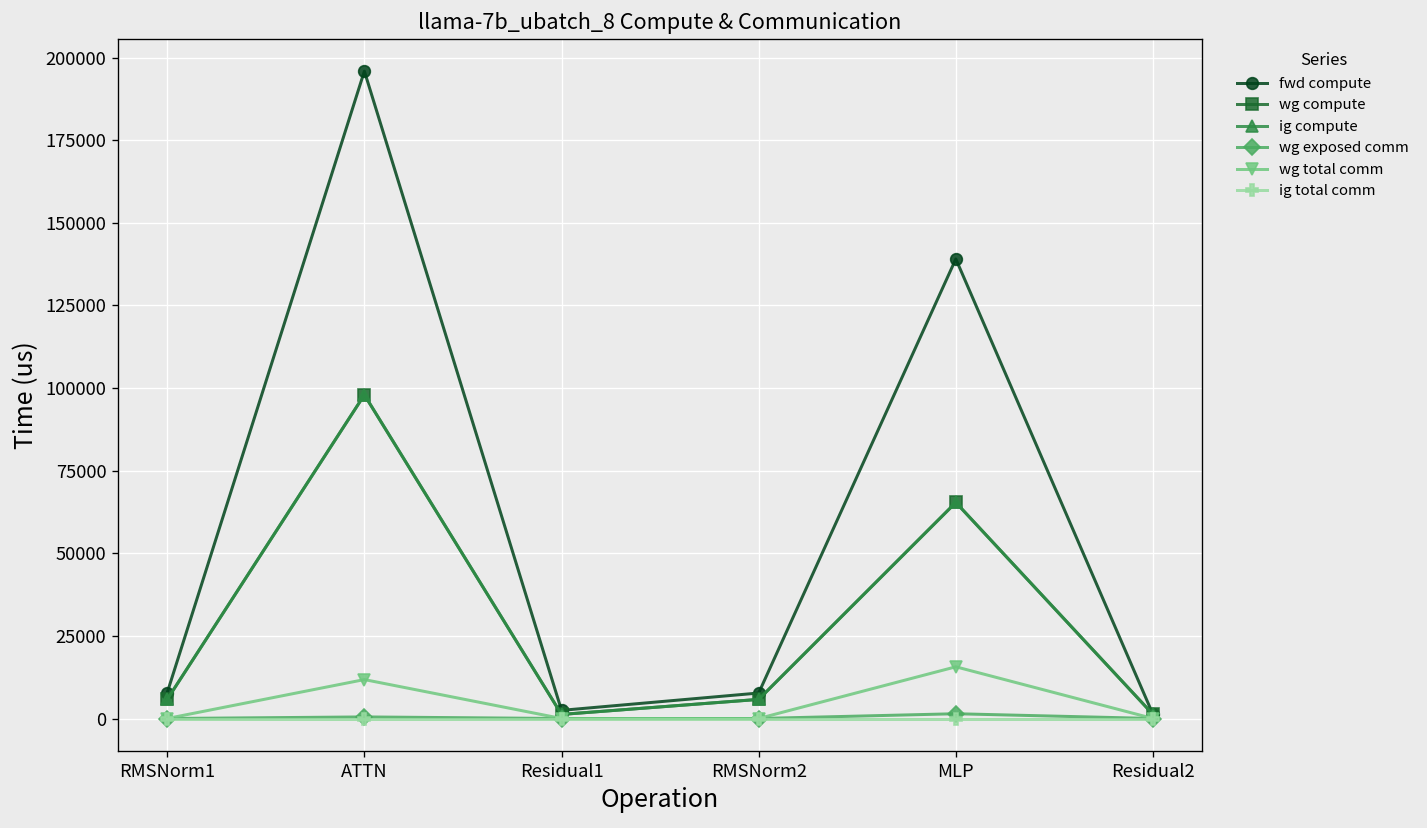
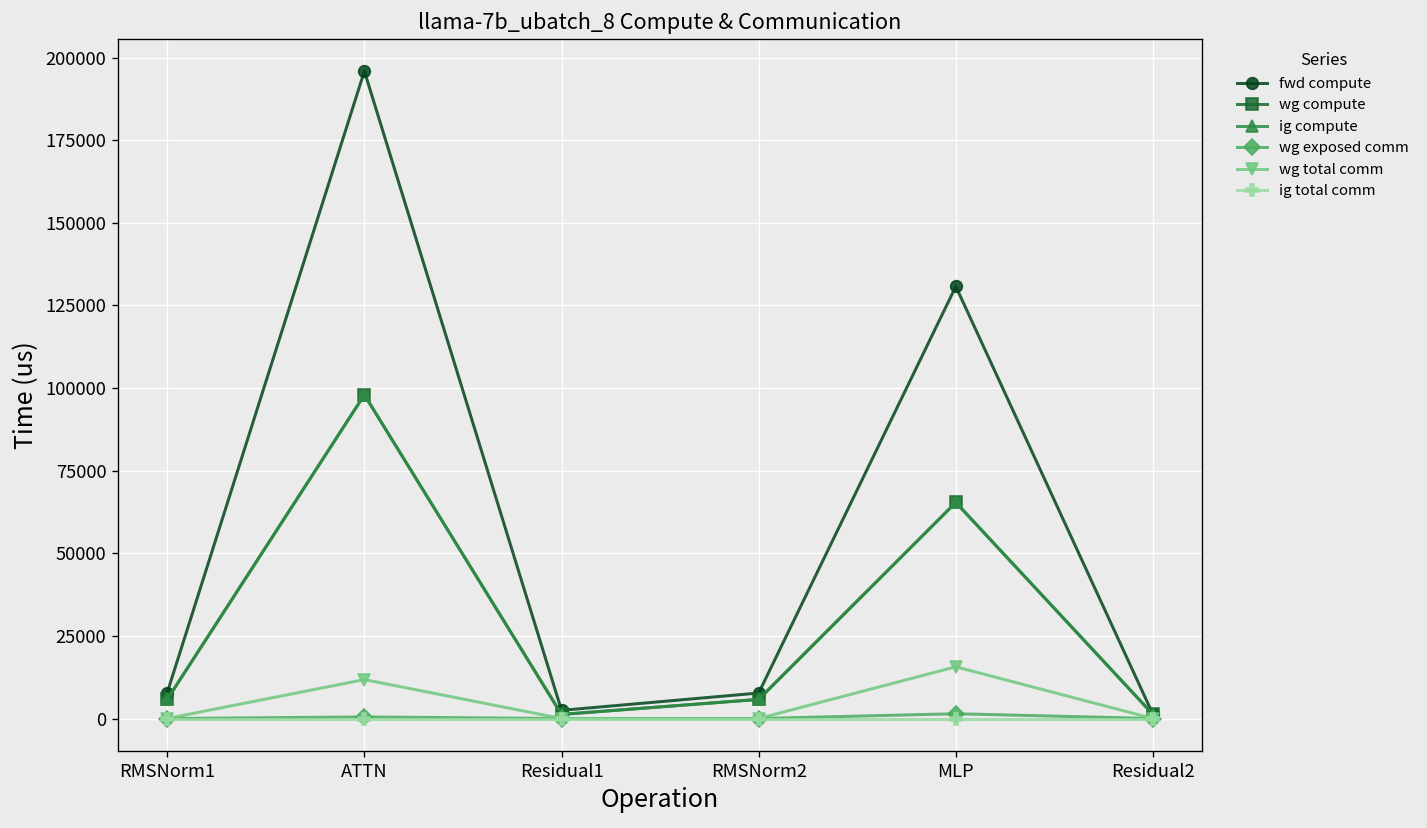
fwd compute, MLP: 139000 -> 131000
